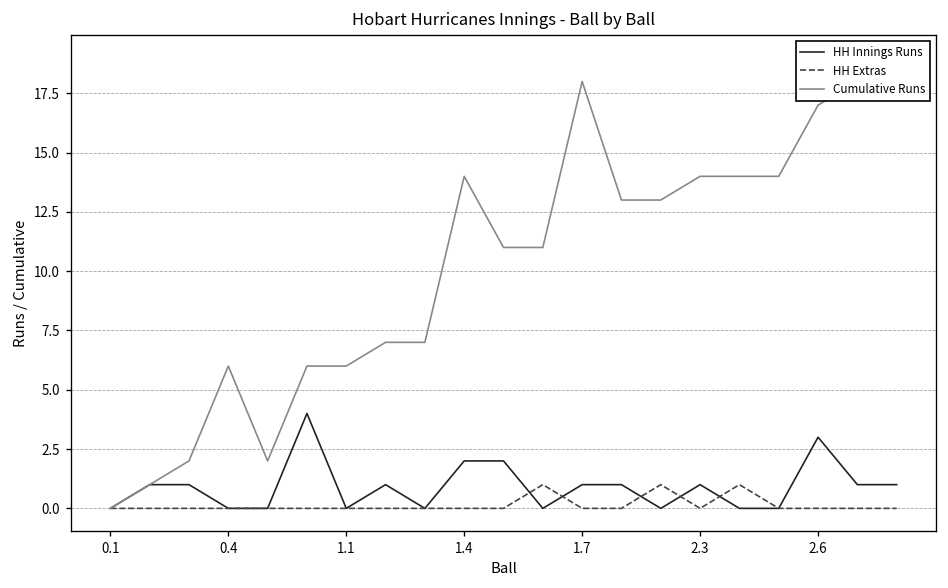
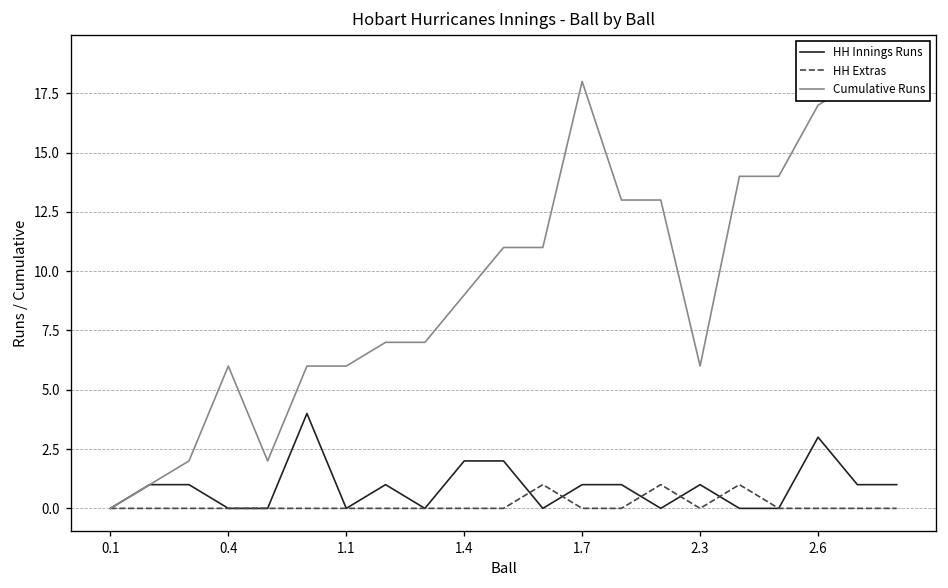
Cumulative Runs, 1.4: 14 -> 9
Cumulative Runs, 2.3: 14 -> 6
